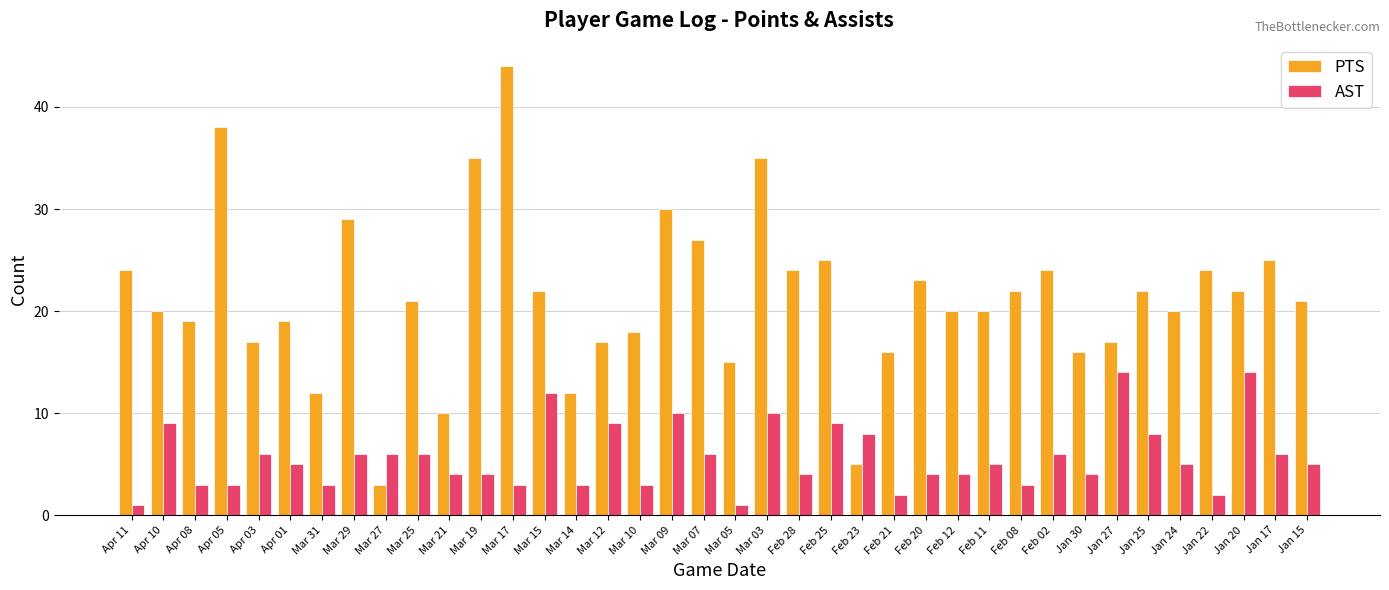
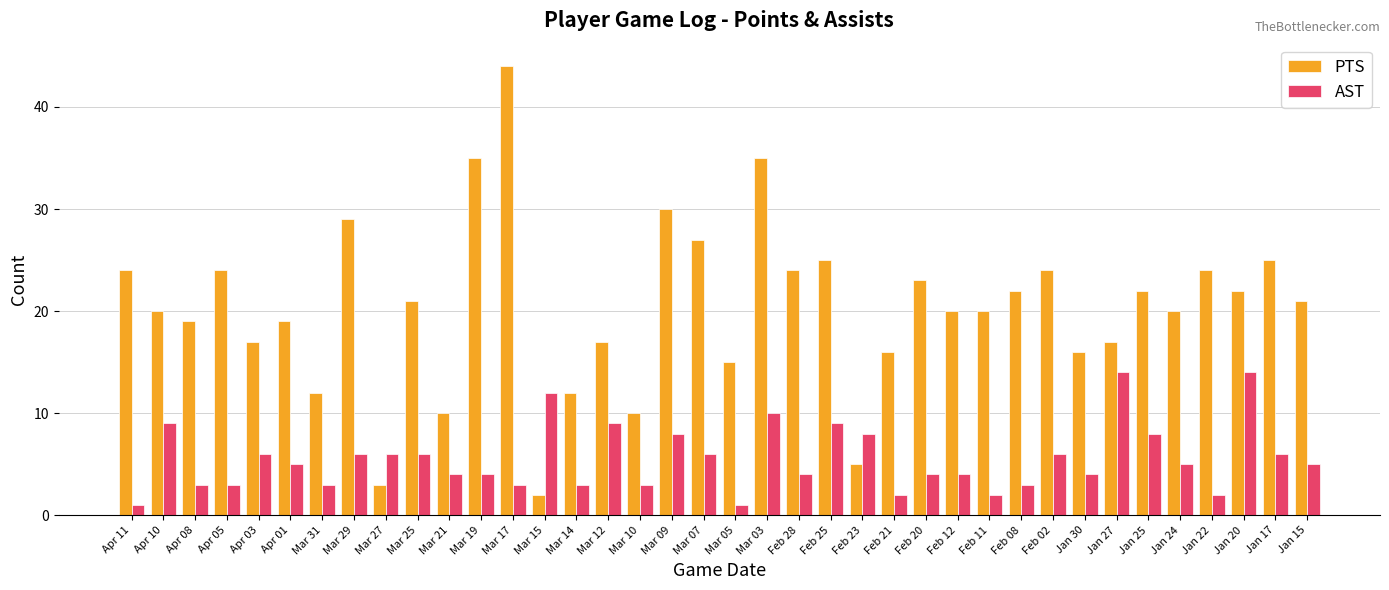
PTS, Apr 05: 38 -> 24
PTS, Mar 15: 22 -> 2
PTS, Mar 10: 18 -> 10
AST, Mar 09: 10 -> 8
AST, Feb 11: 5 -> 2
